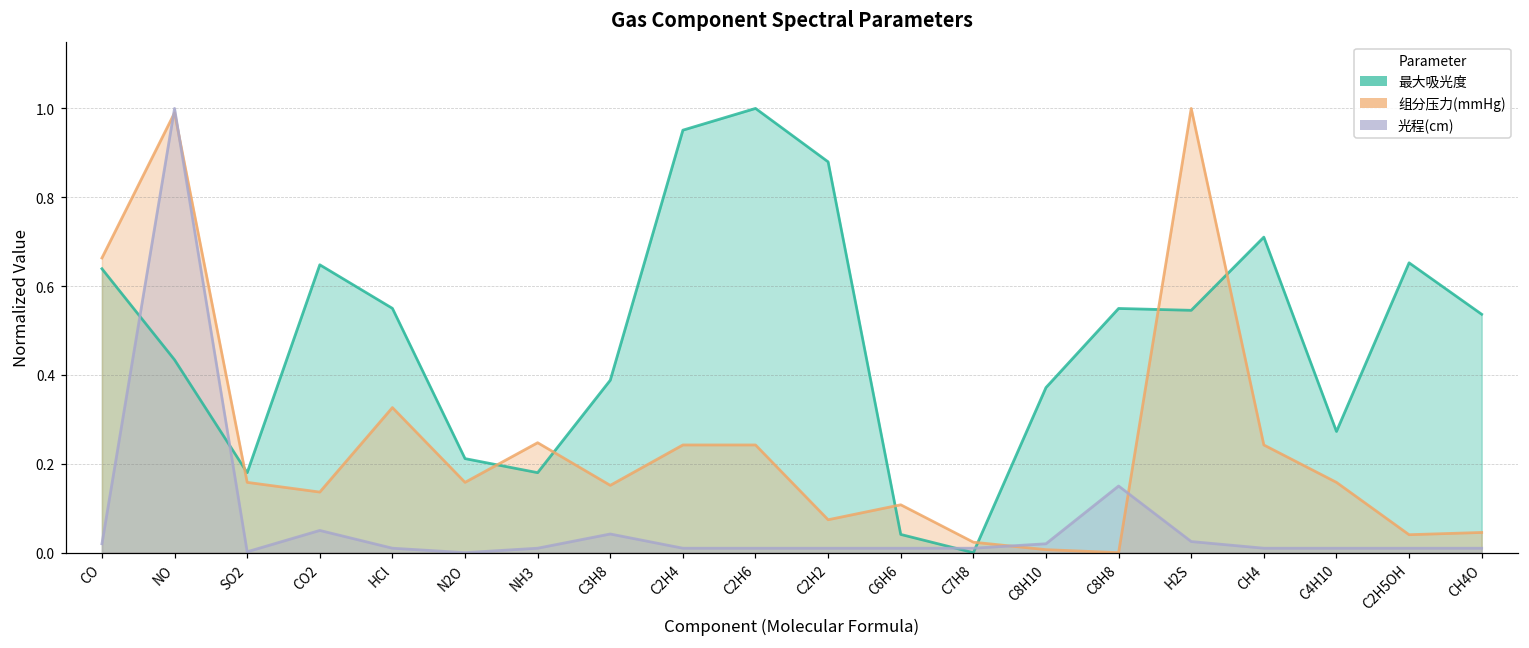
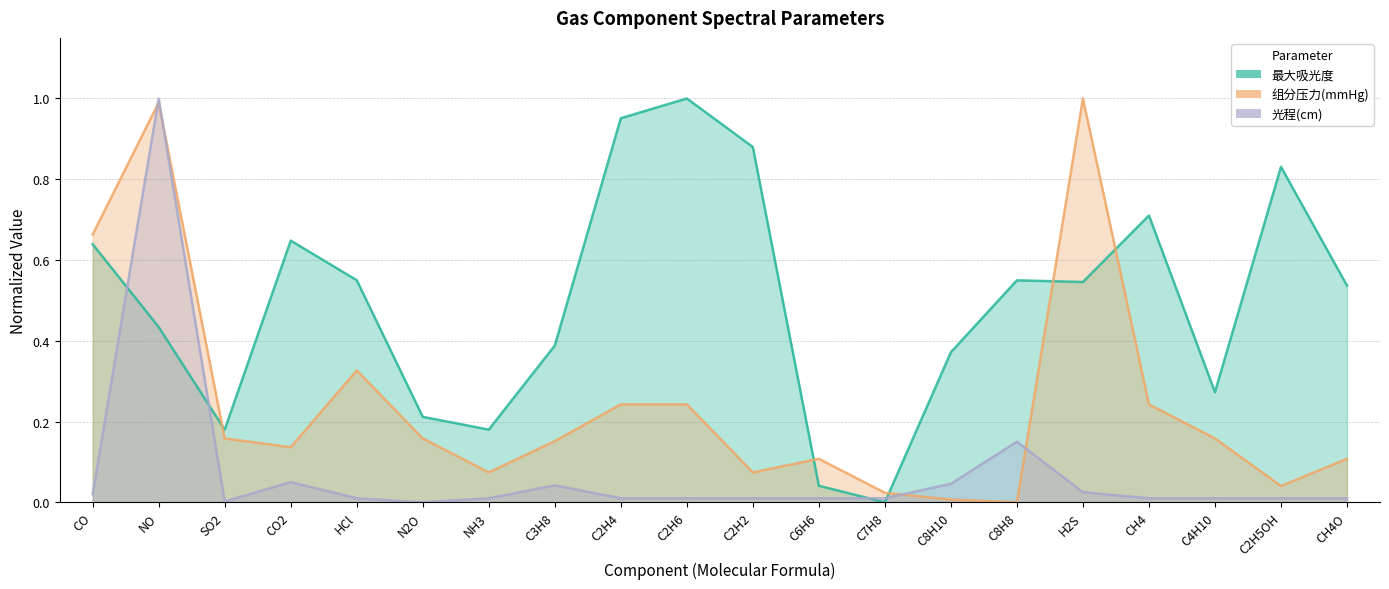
组分压力(mmHg), NH3: 0.25 -> 0.07
光程(cm), C8H10: 0.02 -> 0.05
最大吸光度, C2H5OH: 0.65 -> 0.83
组分压力(mmHg), CH4O: 0.05 -> 0.11
